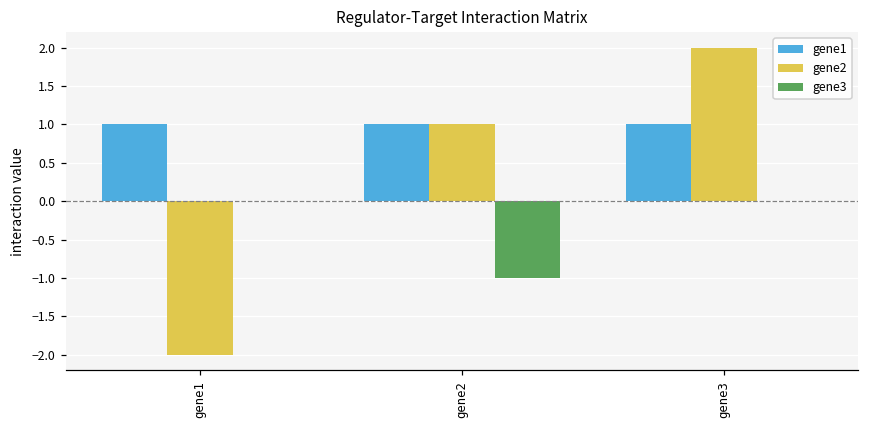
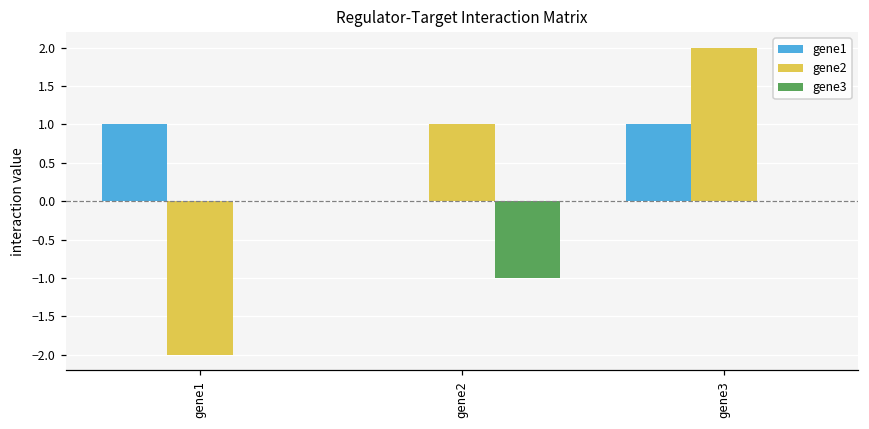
gene1, gene2: 1 -> 0
